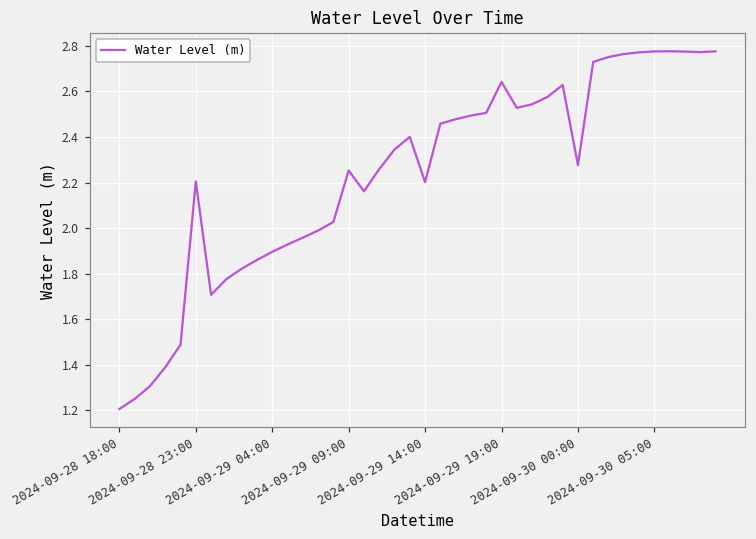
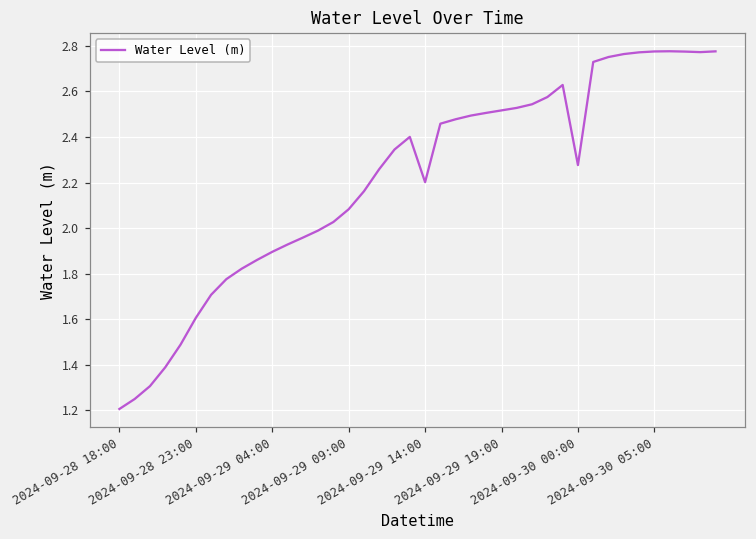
2024-09-28 23:00: 2.20 -> 1.61
2024-09-29 09:00: 2.25 -> 2.08
2024-09-29 19:00: 2.64 -> 2.52
